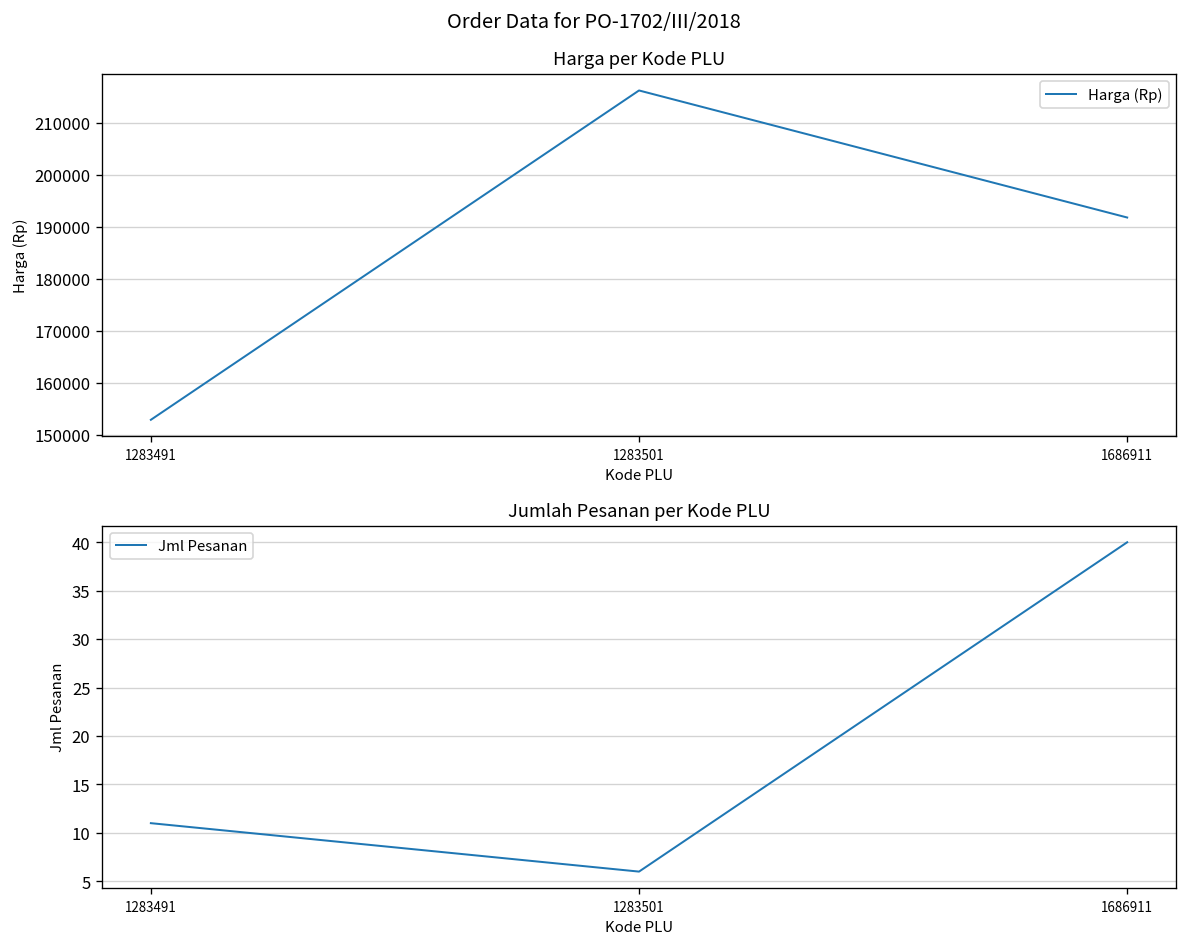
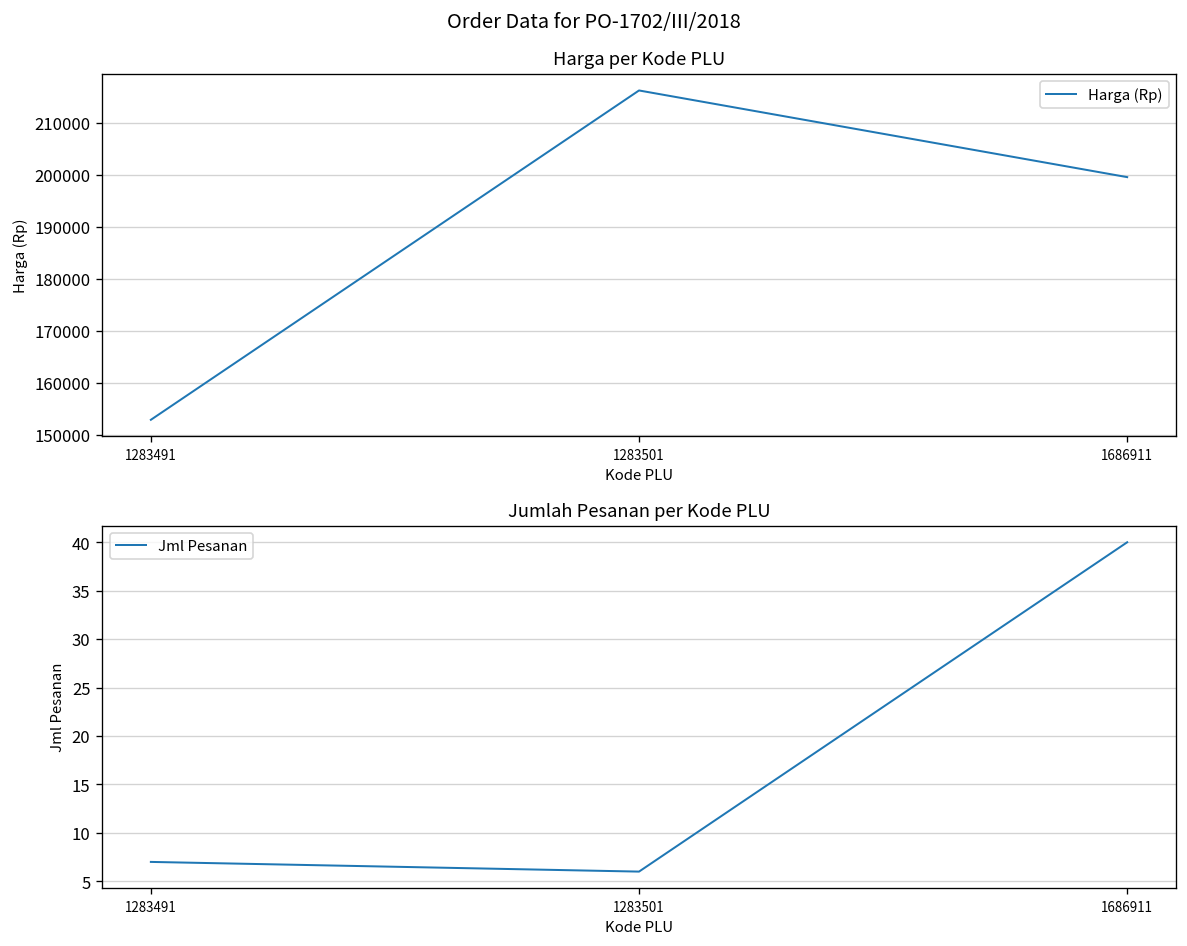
Harga per Kode PLU, 1686911: 192000 -> 200000
Jumlah Pesanan per Kode PLU, 1283491: 11 -> 7
